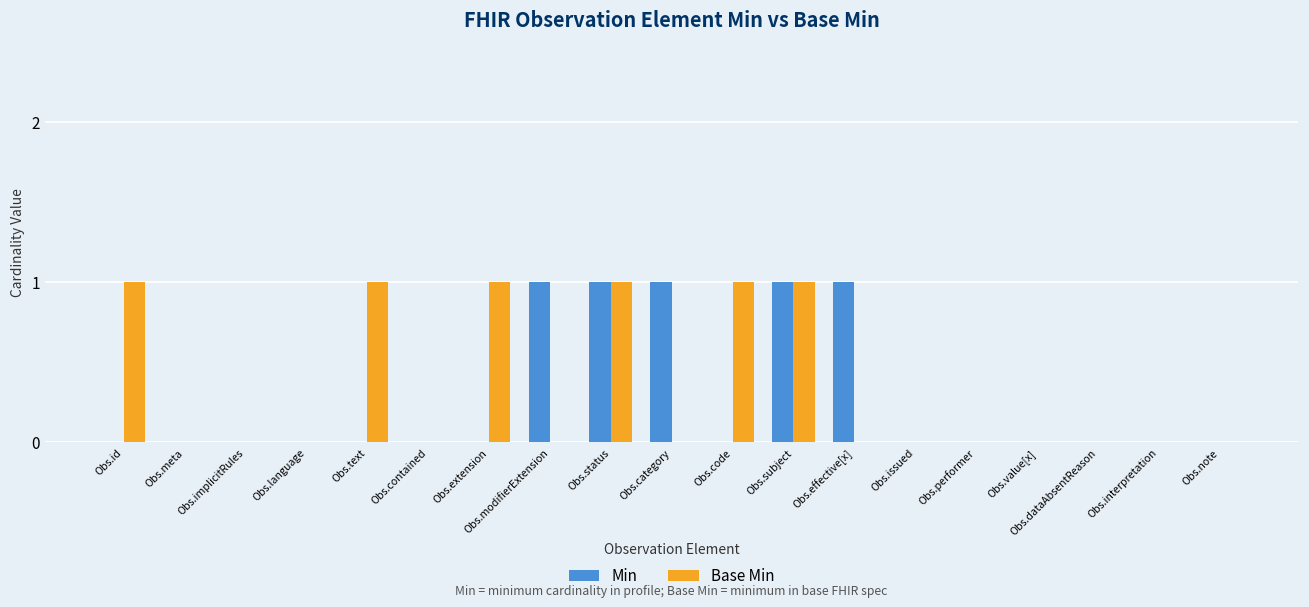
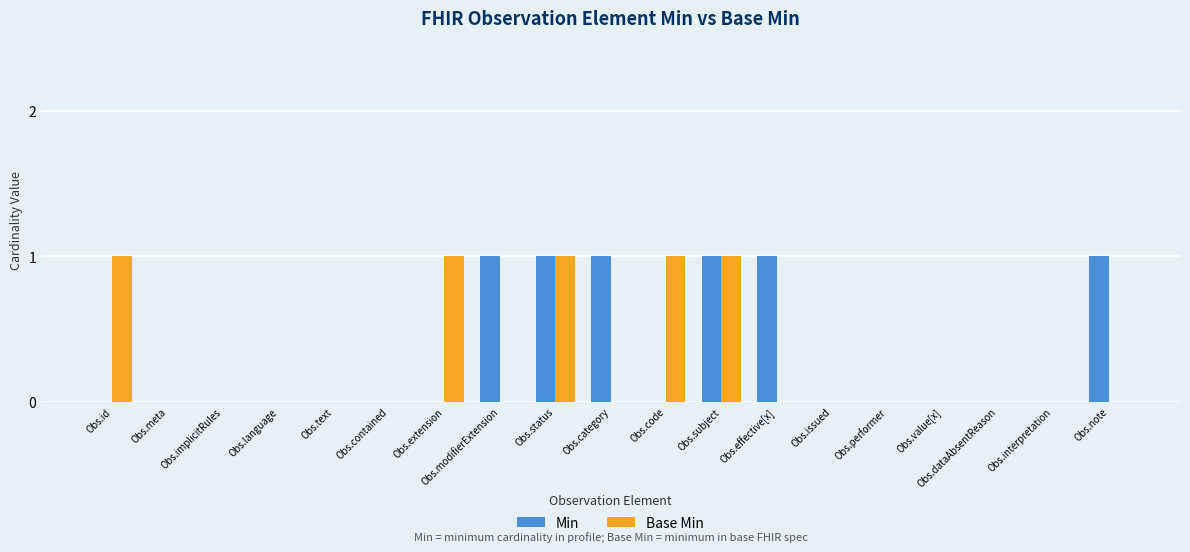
Base Min, Obs.text: 1 -> 0
Min, Obs.note: 0 -> 1
